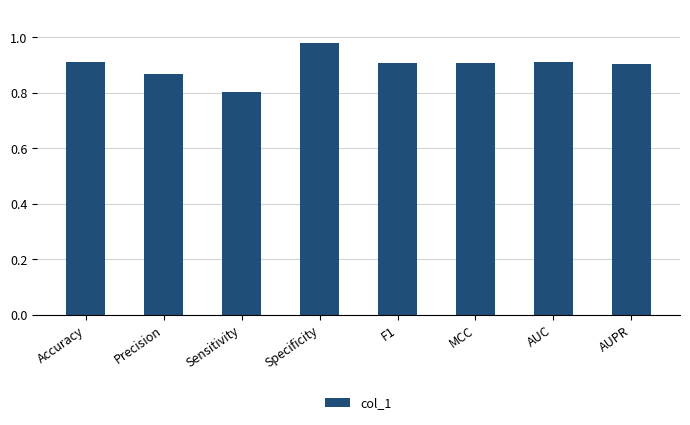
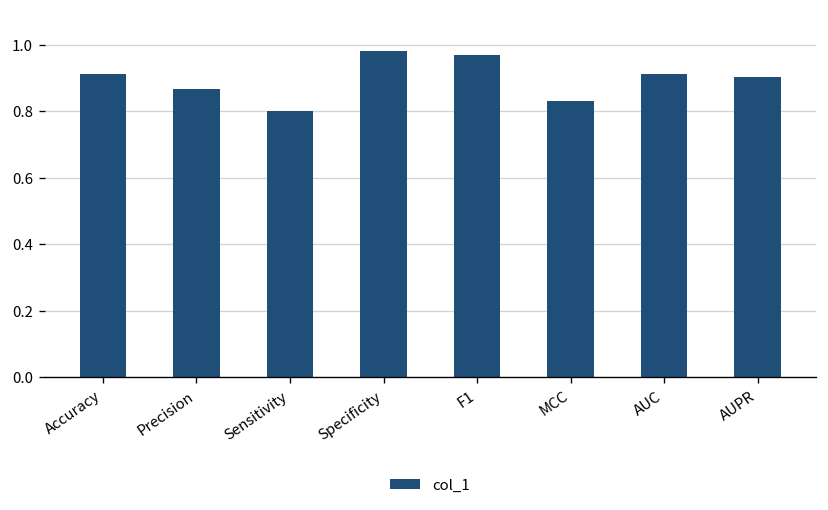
F1: 0.91 -> 0.97
MCC: 0.91 -> 0.83
